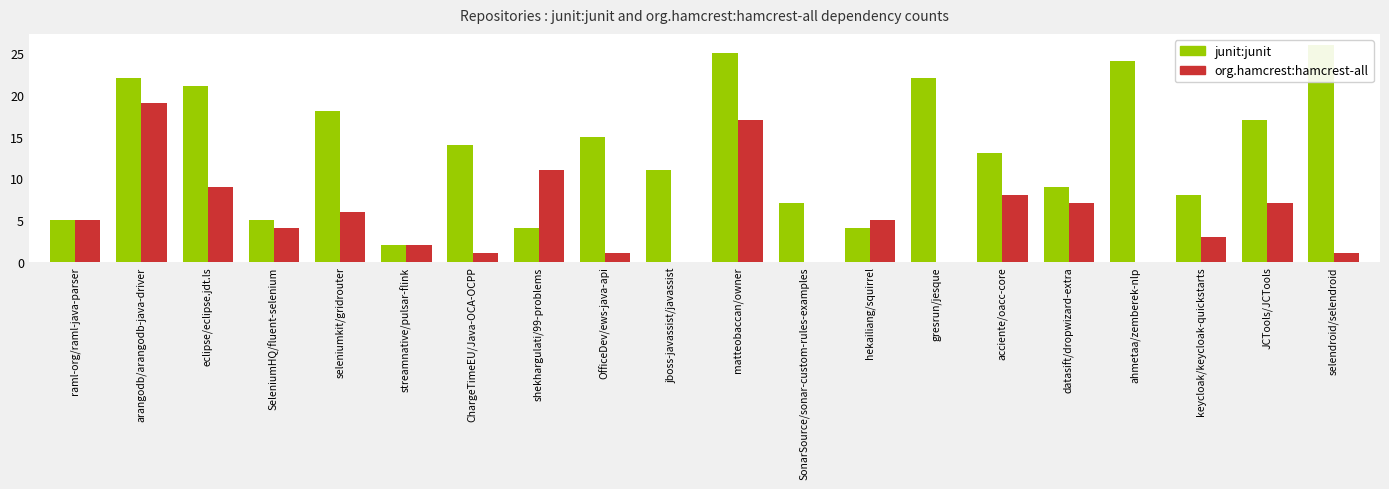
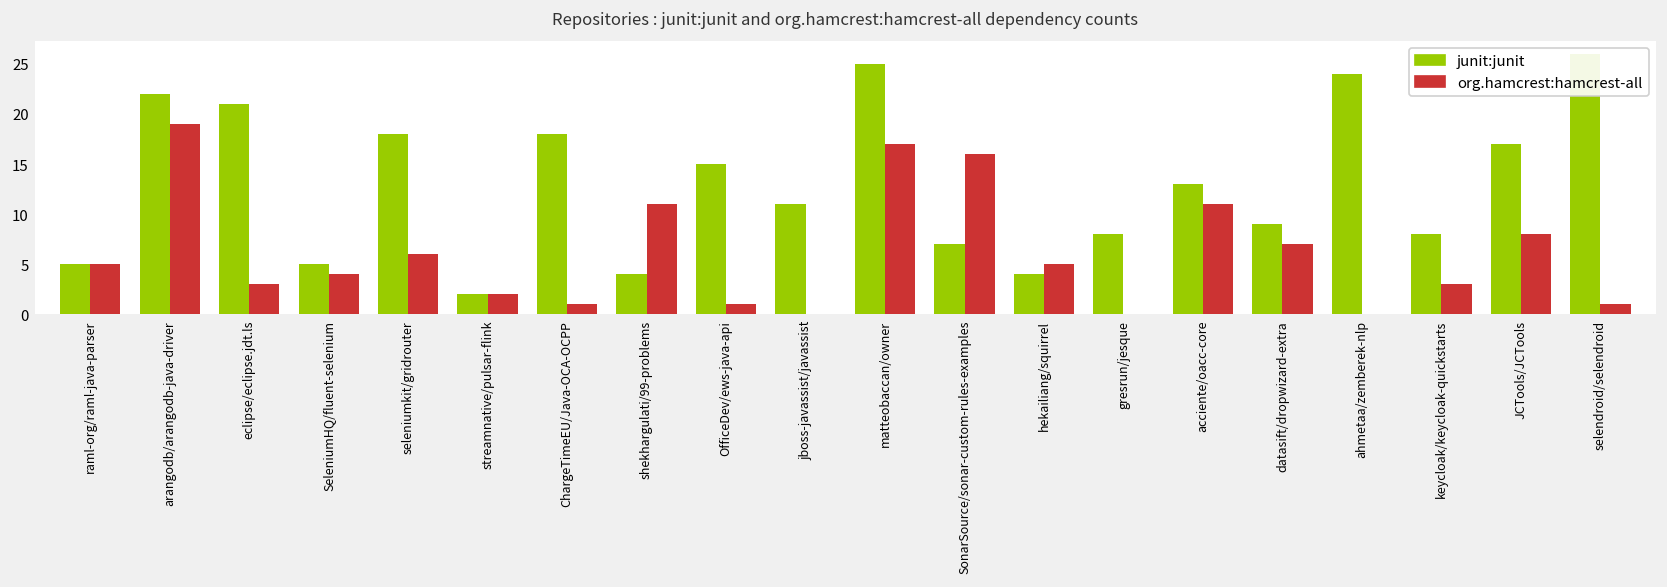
org.hamcrest:hamcrest-all, eclipse/eclipse.jdt.ls: 9 -> 3
junit:junit, ChargeTimeEU/Java-OCA-OCPP: 14 -> 18
org.hamcrest:hamcrest-all, SonarSource/sonar-custom-rules-examples: 0 -> 16
junit:junit, gresrun/jesque: 22 -> 8
org.hamcrest:hamcrest-all, acciente/oacc-core: 8 -> 11
org.hamcrest:hamcrest-all, JCTools/JCTools: 7 -> 8
